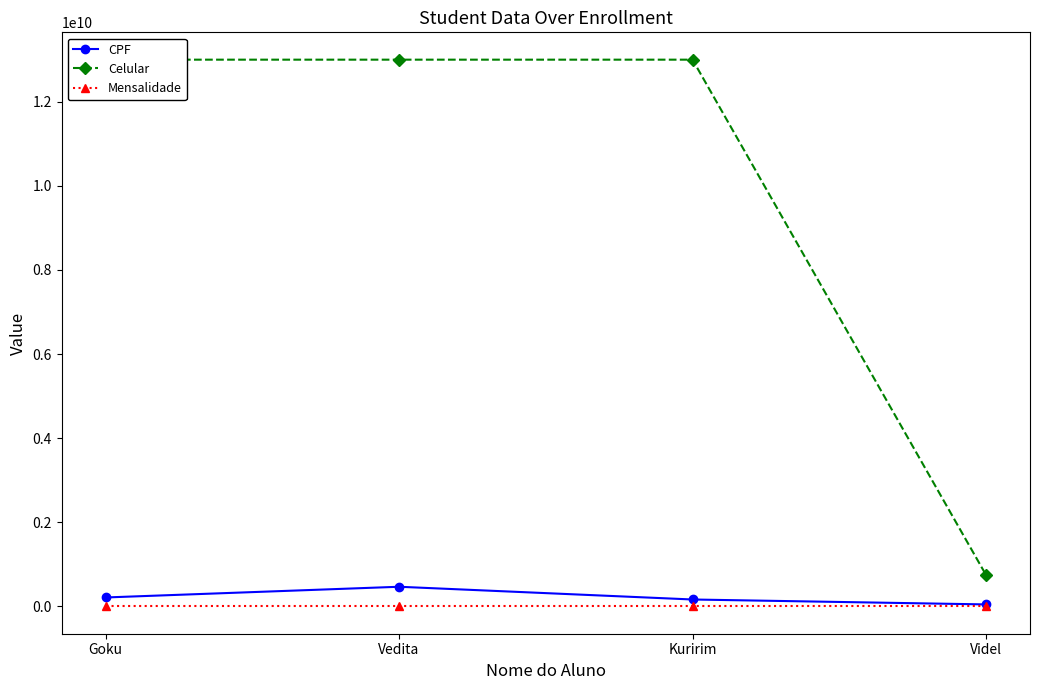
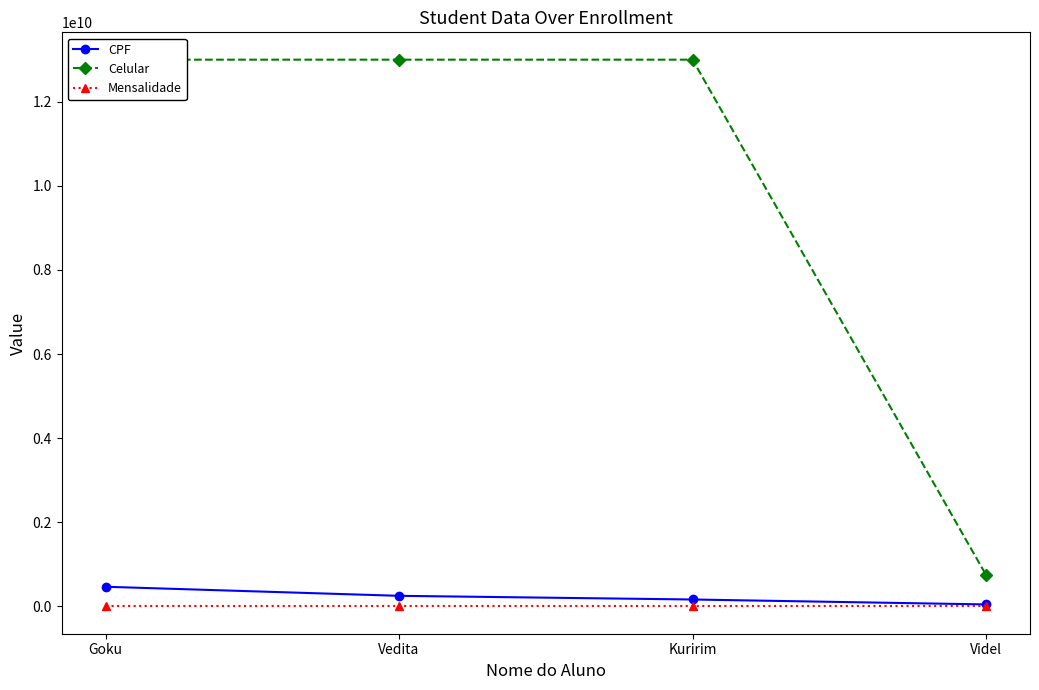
CPF, Goku: 200000000 -> 500000000
CPF, Vedita: 500000000 -> 300000000
